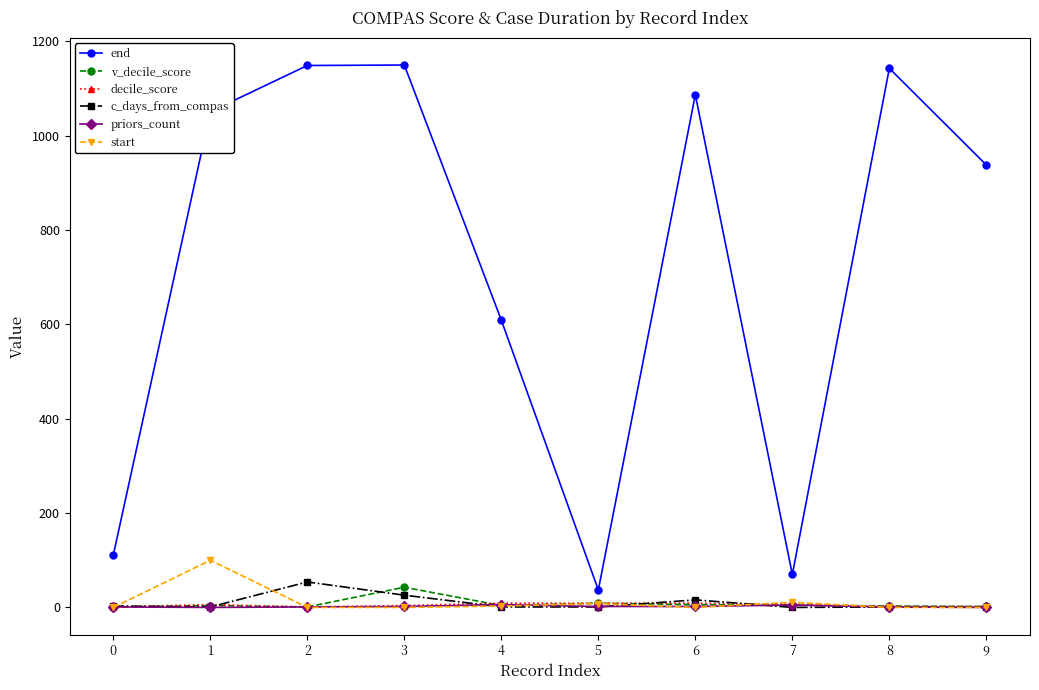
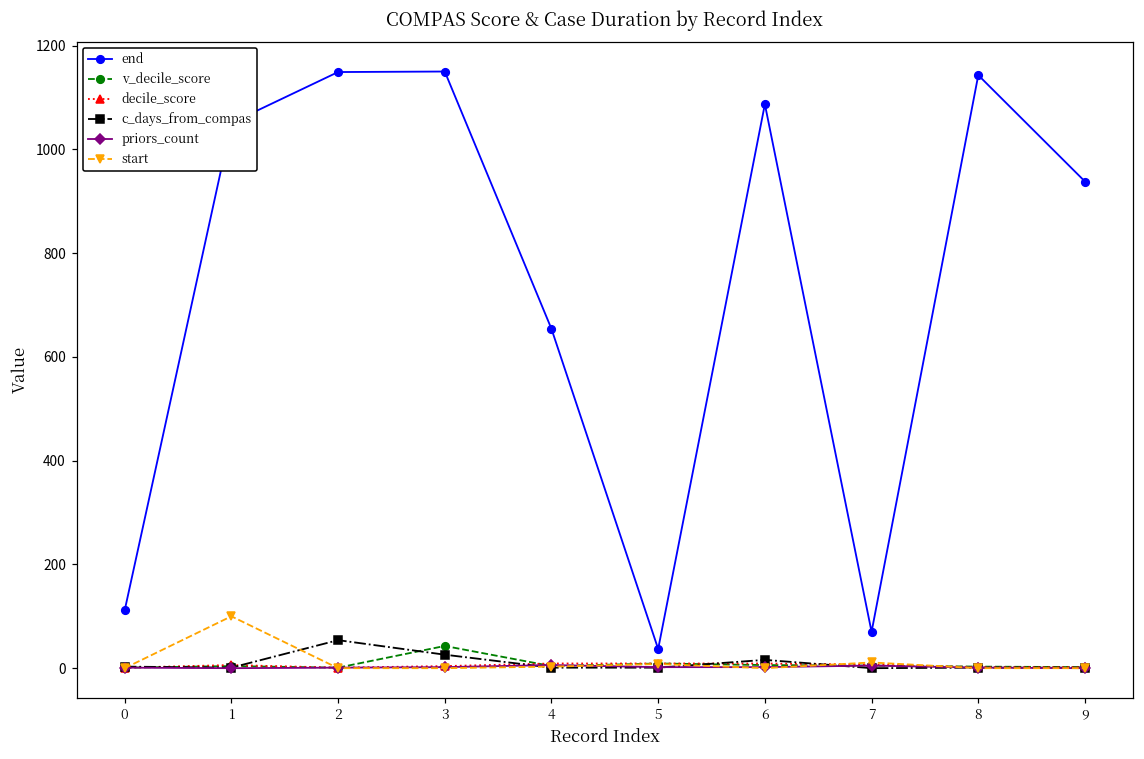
end, 4: 610 -> 650
